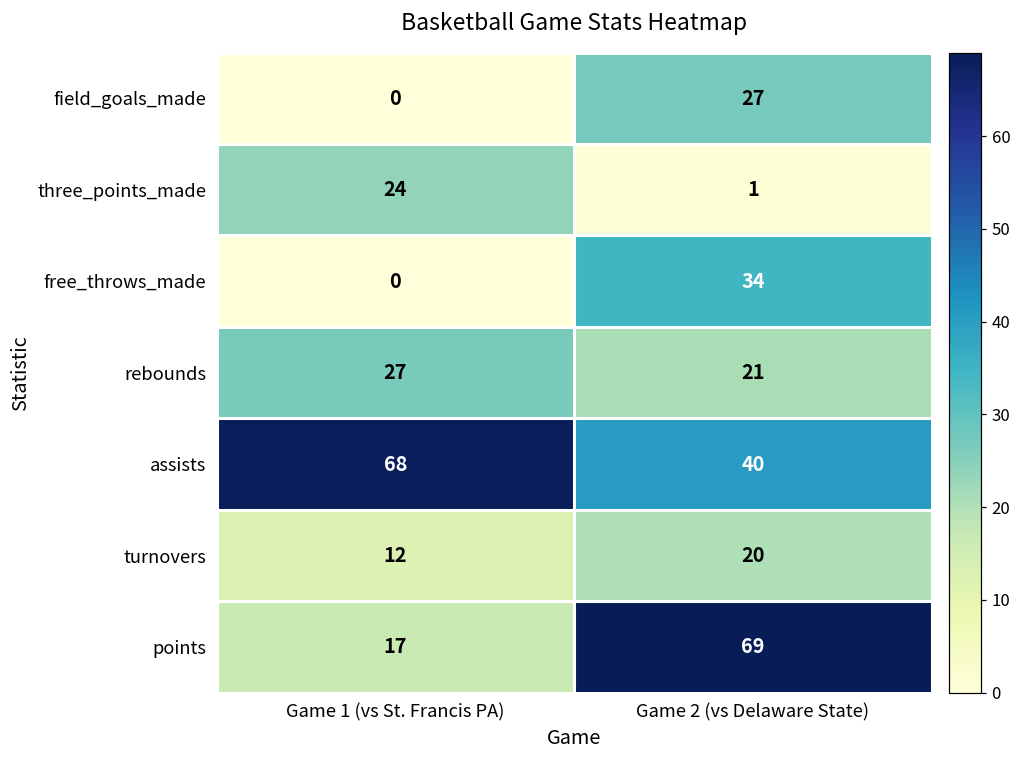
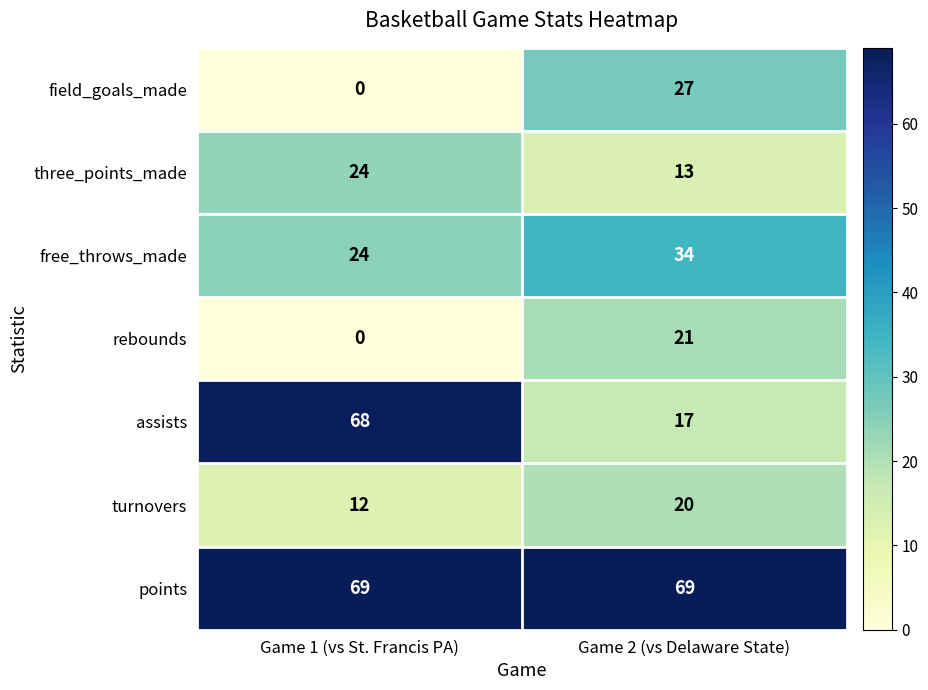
three_points_made, Game 2 (vs Delaware State): 1 -> 13
free_throws_made, Game 1 (vs St. Francis PA): 0 -> 24
rebounds, Game 1 (vs St. Francis PA): 27 -> 0
assists, Game 2 (vs Delaware State): 40 -> 17
points, Game 1 (vs St. Francis PA): 17 -> 69
